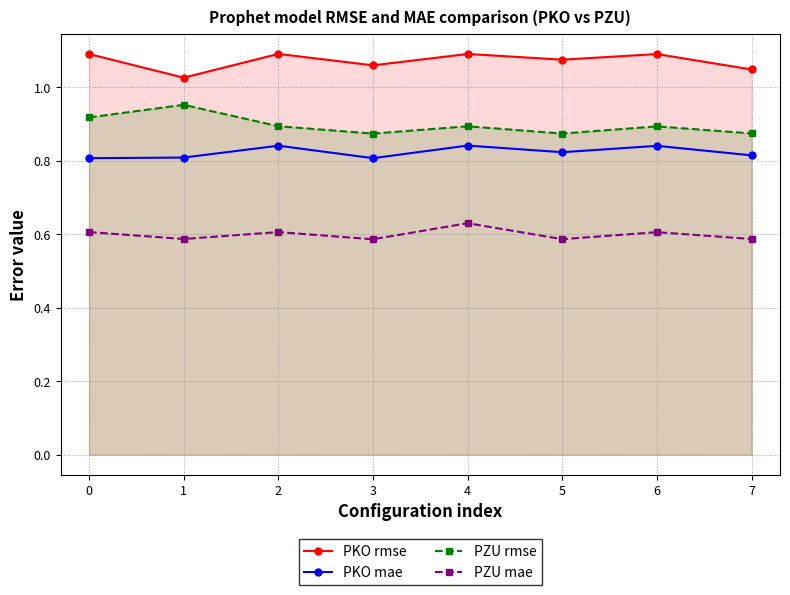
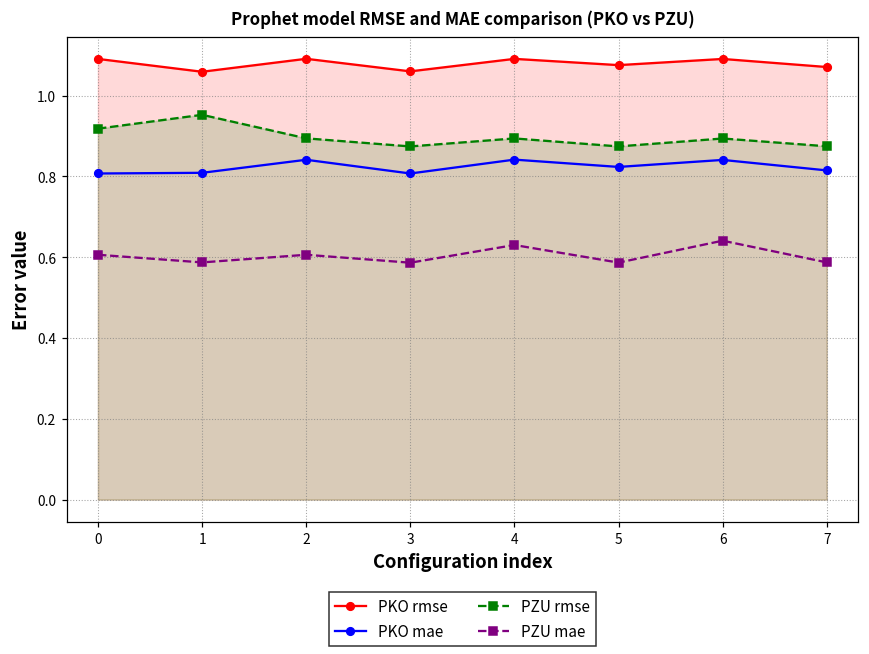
PKO rmse, 1: 1.03 -> 1.06
PZU mae, 6: 0.61 -> 0.64
PKO rmse, 7: 1.05 -> 1.07
